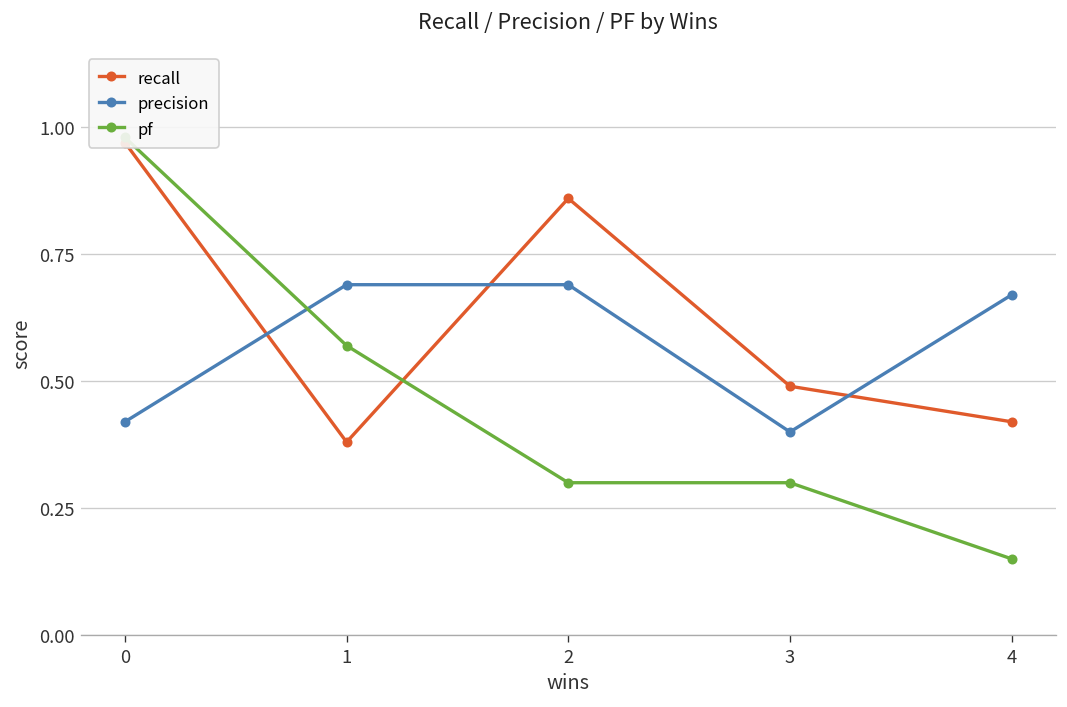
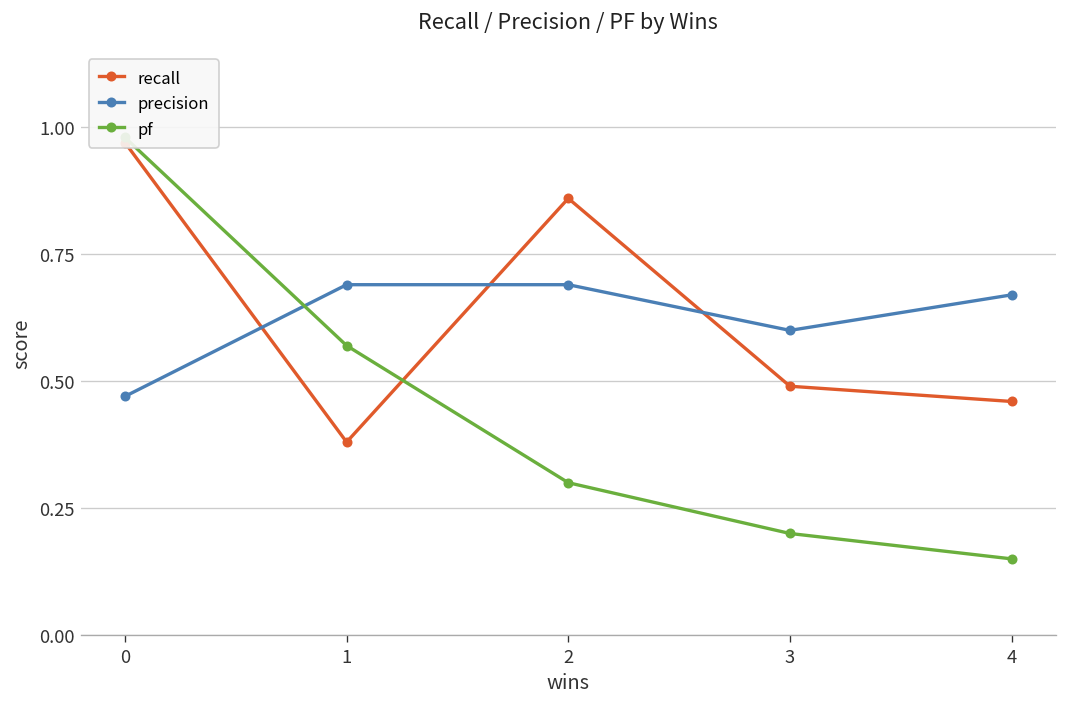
precision, 0: 0.42 -> 0.47
precision, 3: 0.4 -> 0.6
pf, 3: 0.3 -> 0.2
recall, 4: 0.42 -> 0.46
